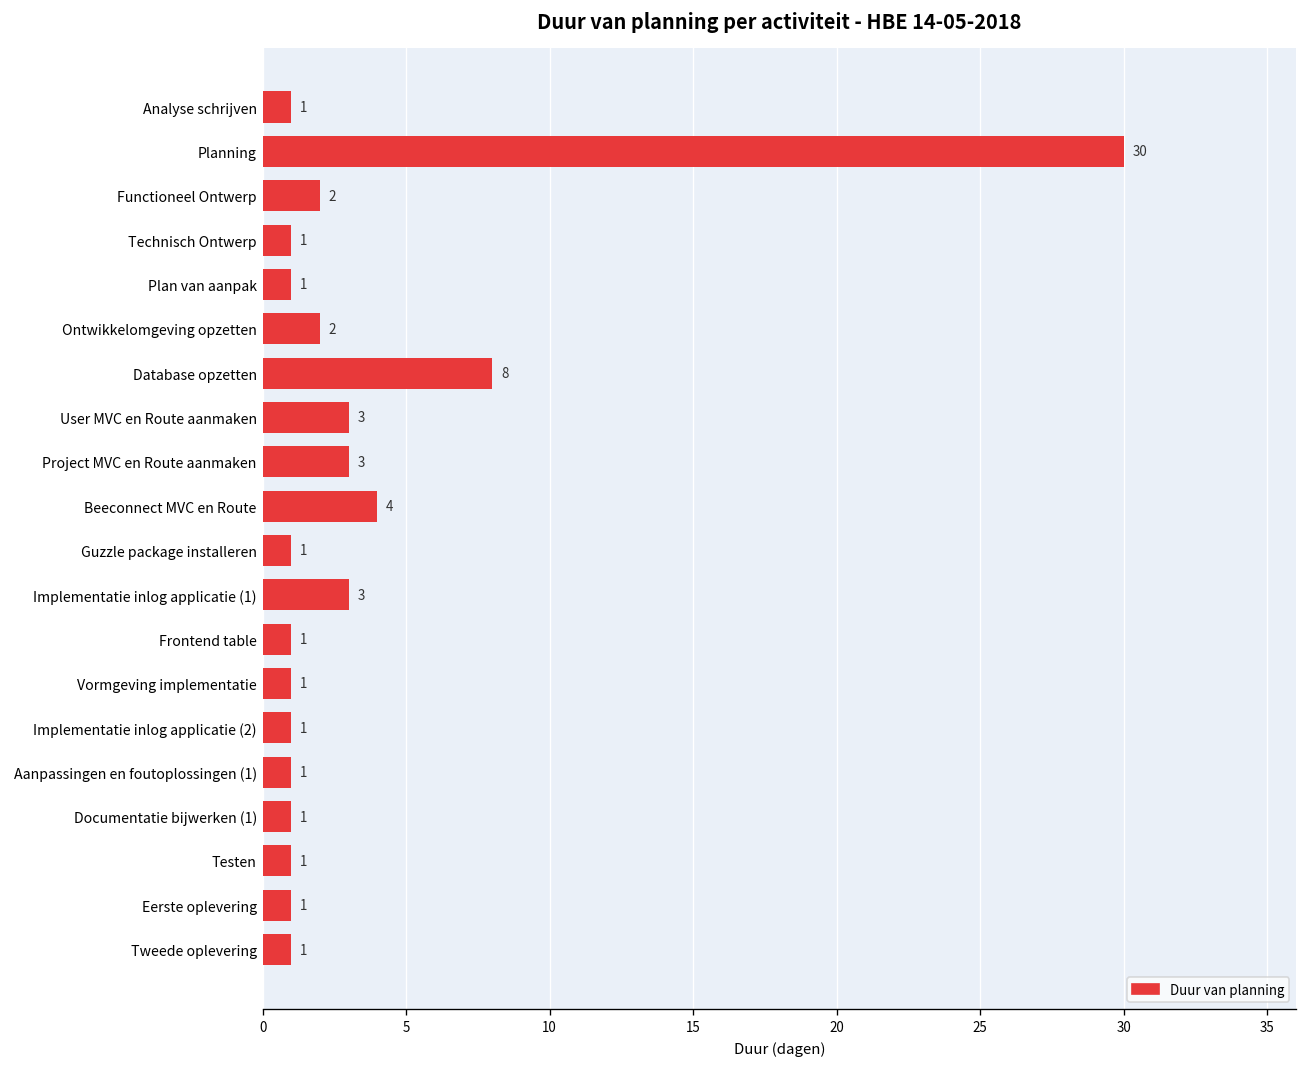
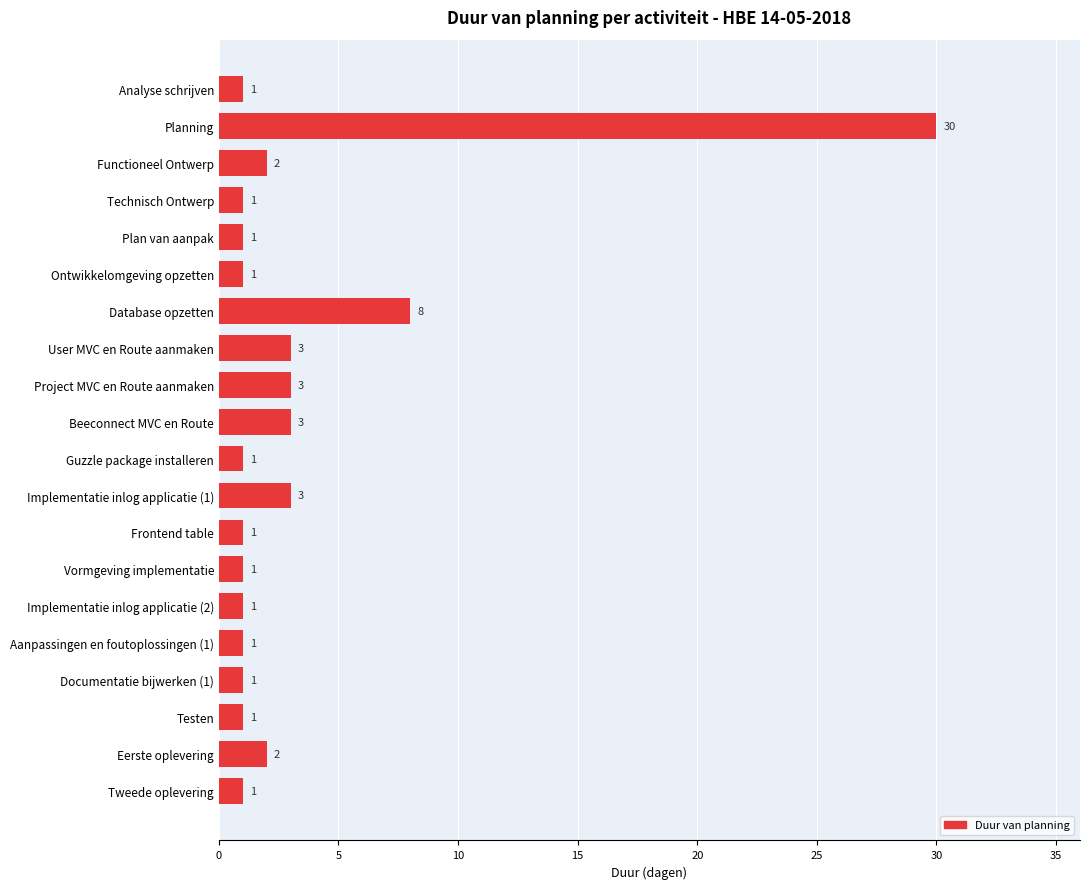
Ontwikkelomgeving opzetten: 2 -> 1
Beeconnect MVC en Route: 4 -> 3
Eerste oplevering: 1 -> 2
